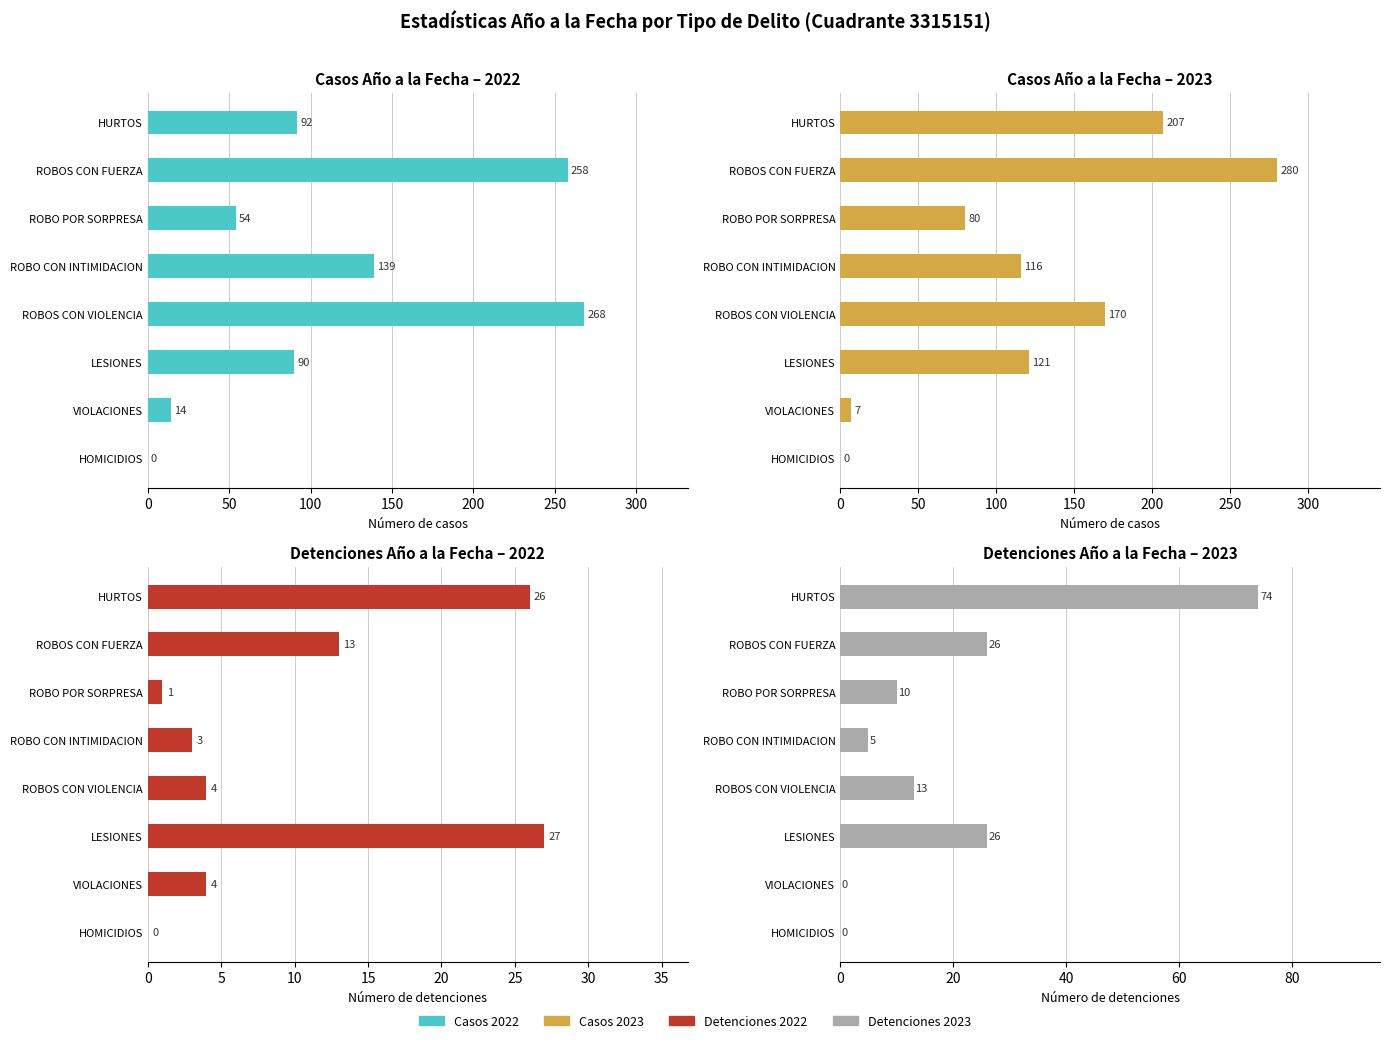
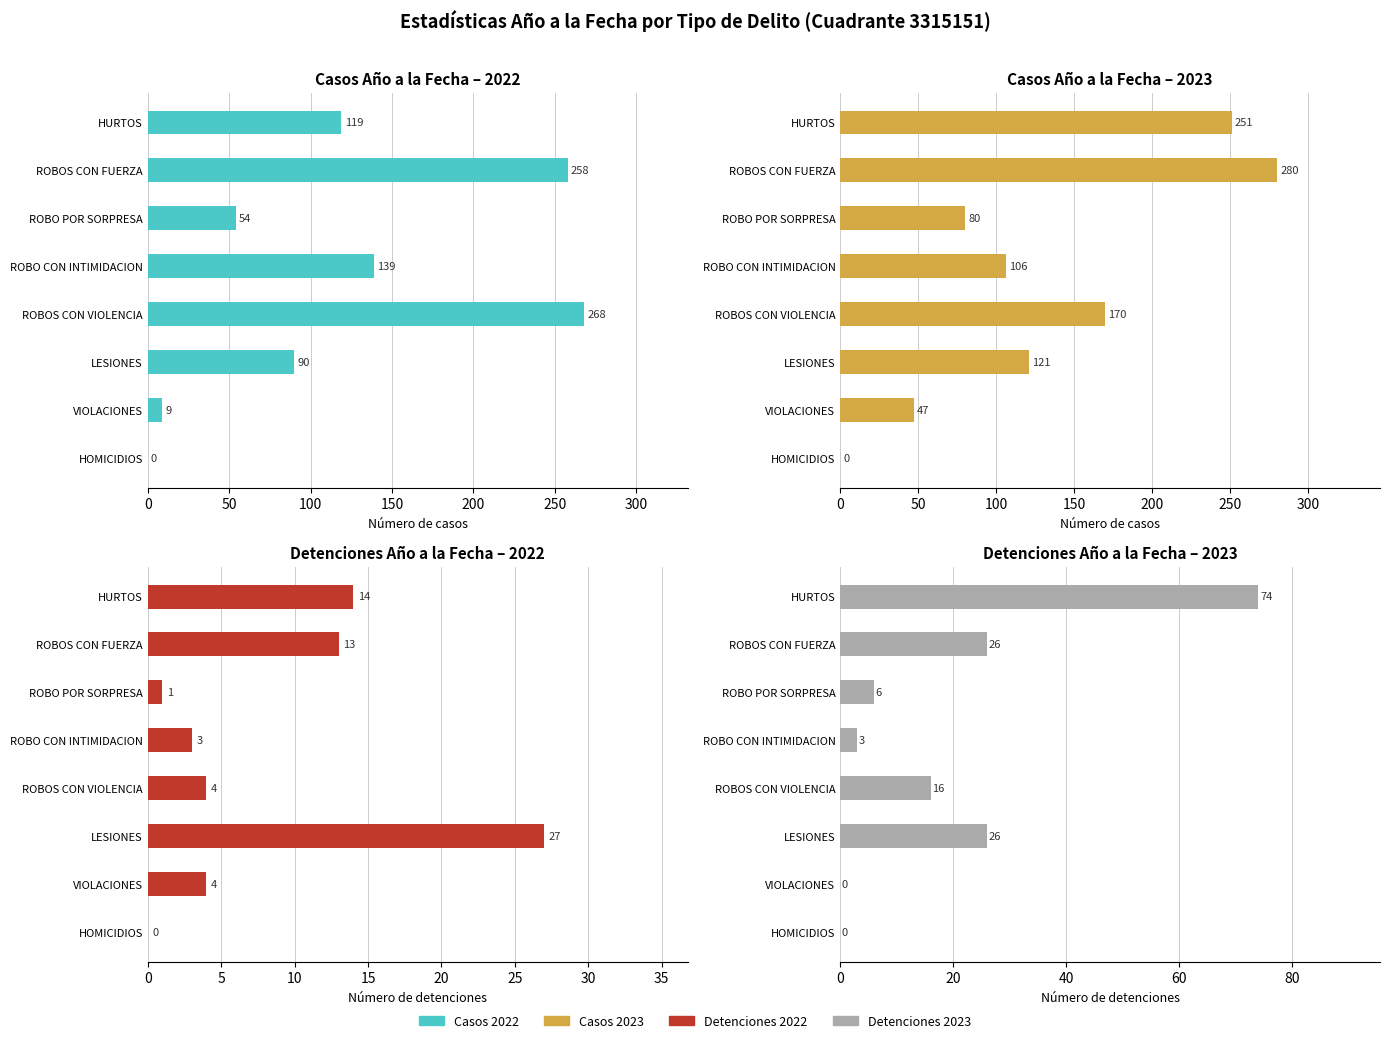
Casos Año a la Fecha – 2022, HURTOS: 92 -> 119
Casos Año a la Fecha – 2022, VIOLACIONES: 14 -> 9
Casos Año a la Fecha – 2023, HURTOS: 207 -> 251
Casos Año a la Fecha – 2023, ROBO CON INTIMIDACION: 116 -> 106
Casos Año a la Fecha – 2023, VIOLACIONES: 7 -> 47
Detenciones Año a la Fecha – 2022, HURTOS: 26 -> 14
Detenciones Año a la Fecha – 2023, ROBO POR SORPRESA: 10 -> 6
Detenciones Año a la Fecha – 2023, ROBO CON INTIMIDACION: 5 -> 3
Detenciones Año a la Fecha – 2023, ROBOS CON VIOLENCIA: 13 -> 16
